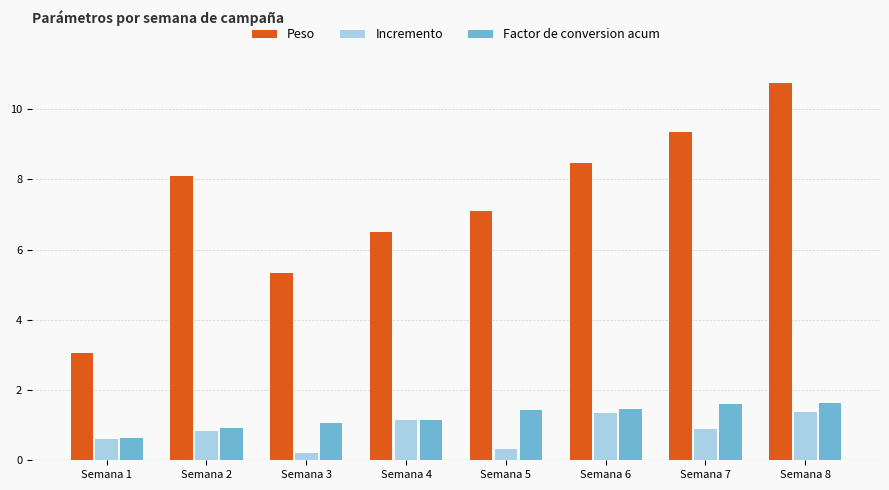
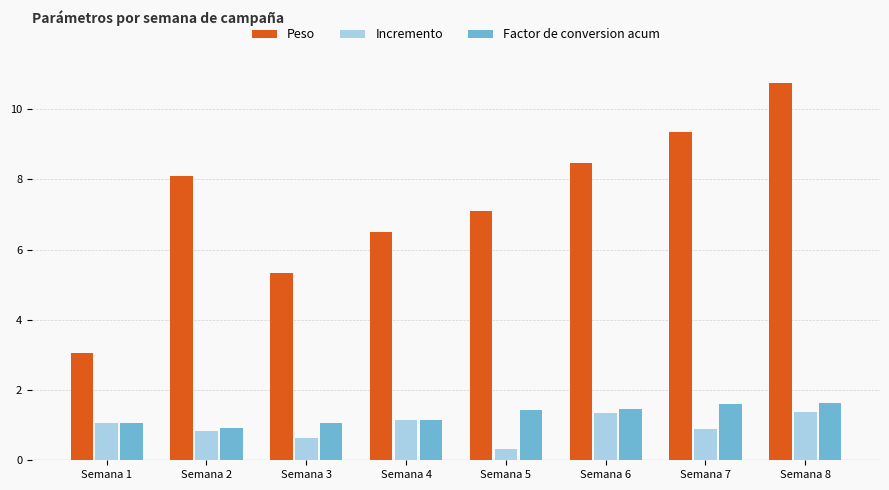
Incremento, Semana 1: 0.6 -> 1.1
Factor de conversion acum, Semana 1: 0.6 -> 1.1
Incremento, Semana 3: 0.2 -> 0.6
